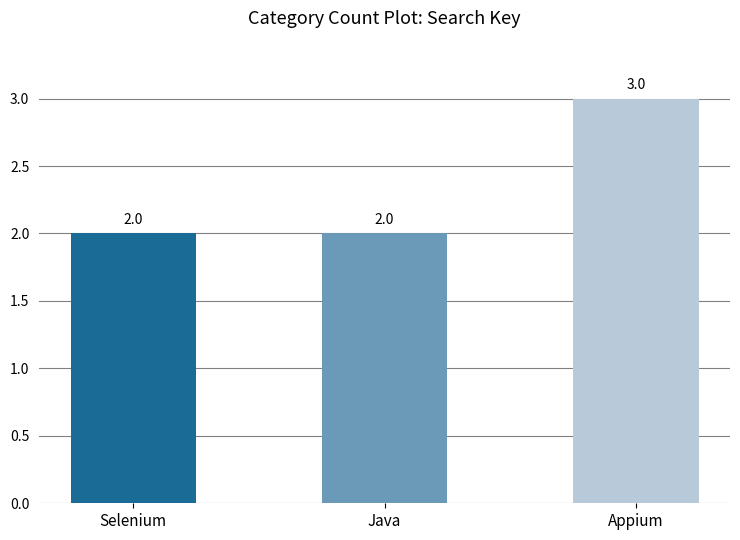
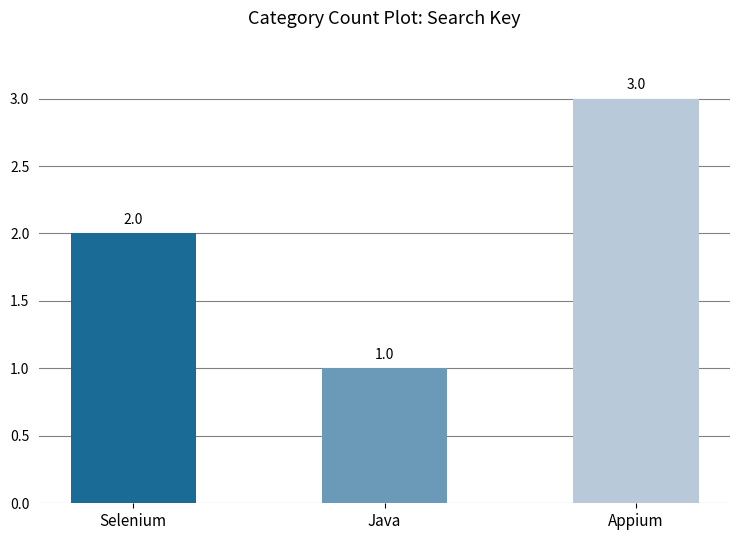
Java: 2.0 -> 1.0
